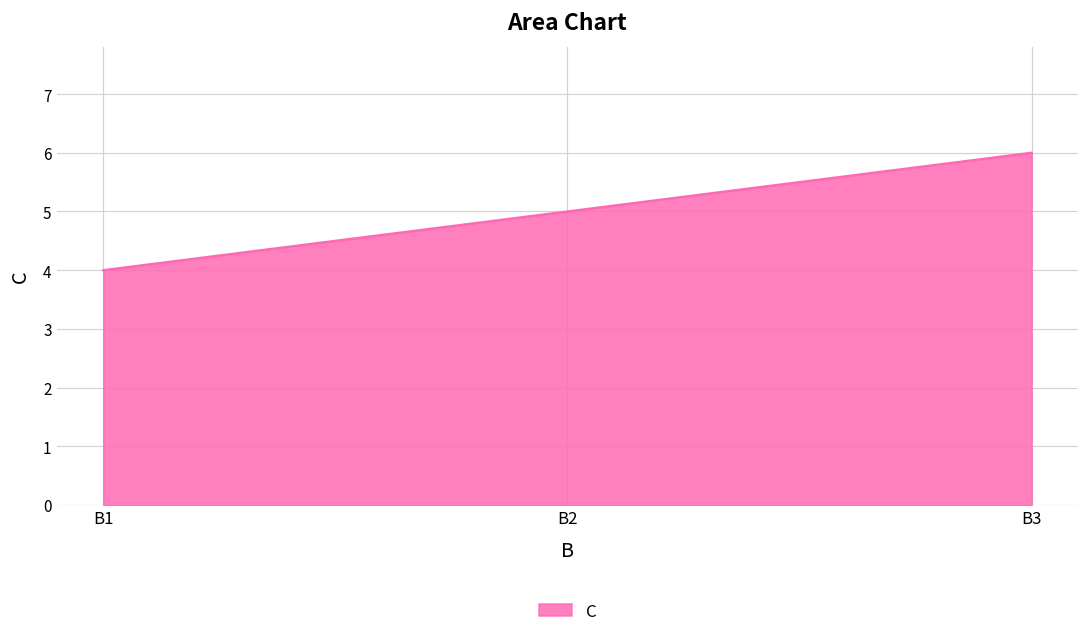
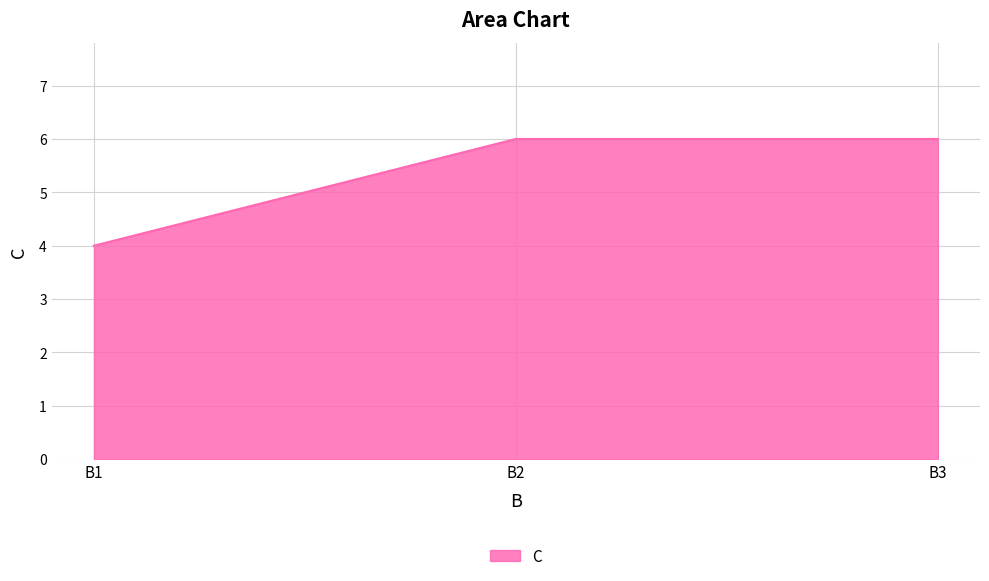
B2: 5 -> 6
